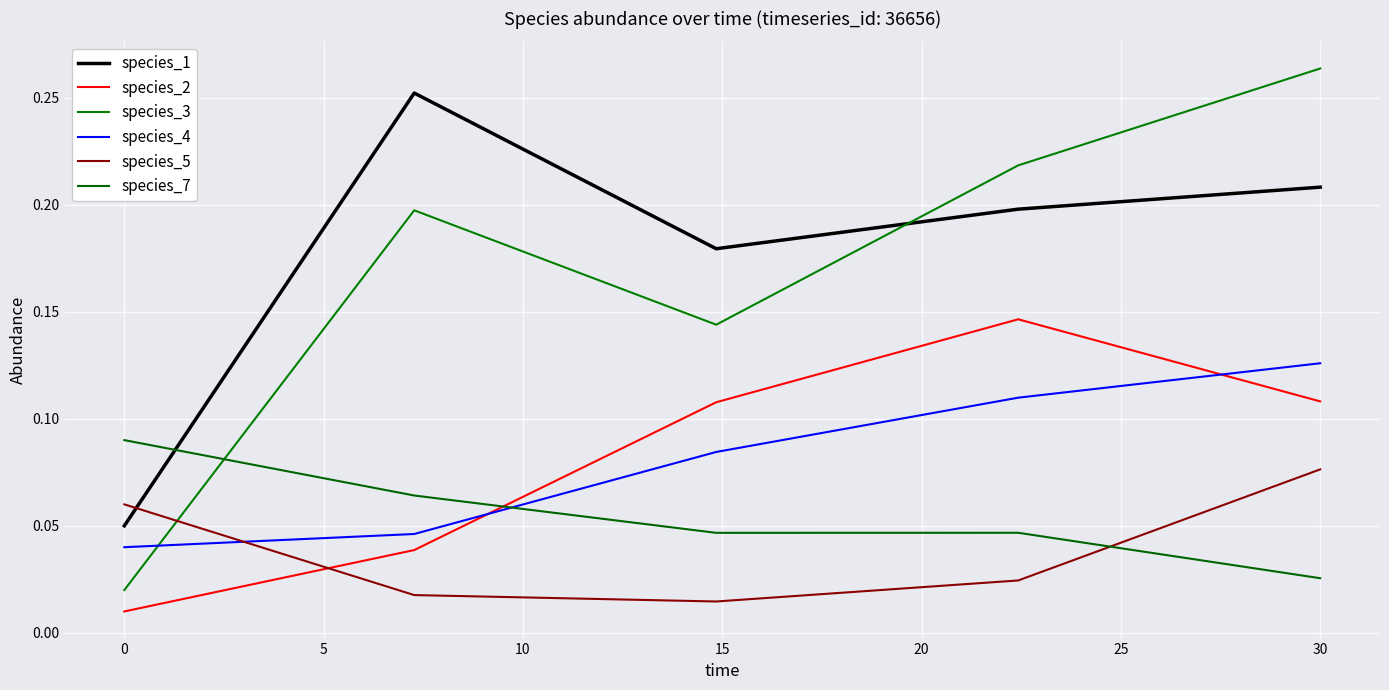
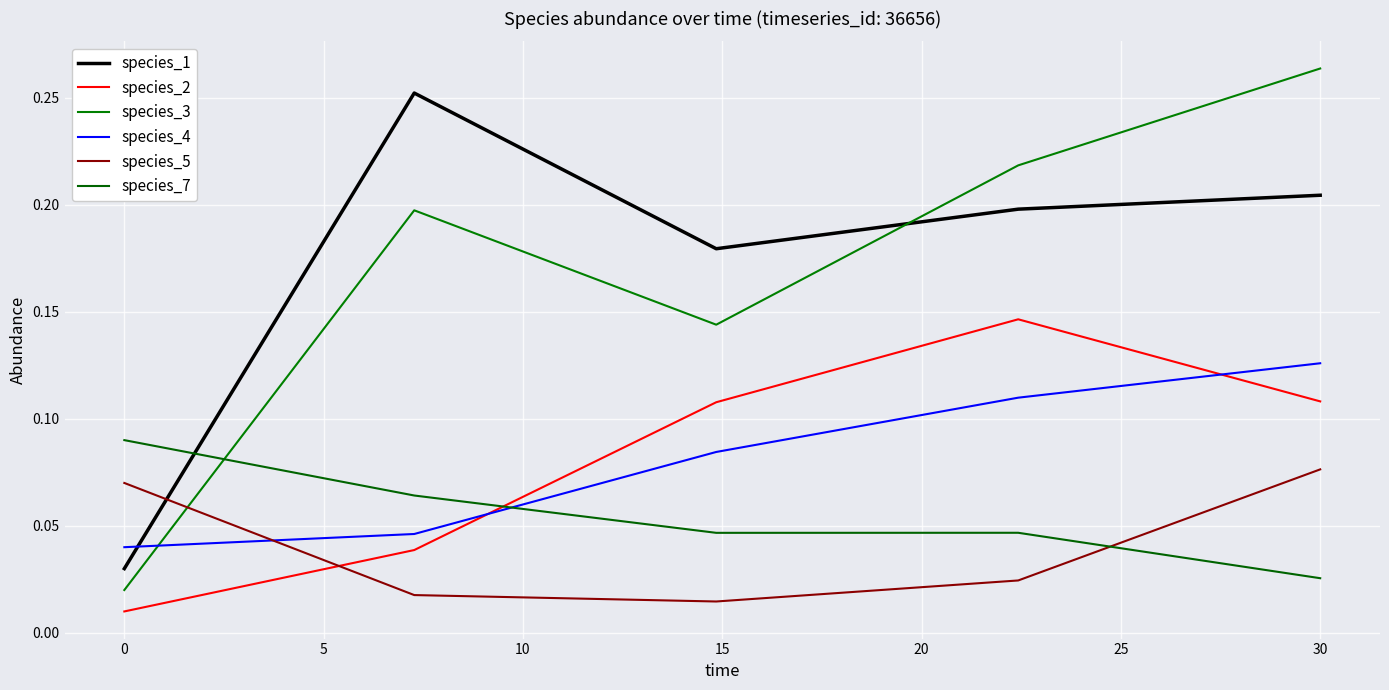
species_1, 0: 0.05 -> 0.03
species_5, 0: 0.06 -> 0.07
species_1, 30: 0.208 -> 0.204
